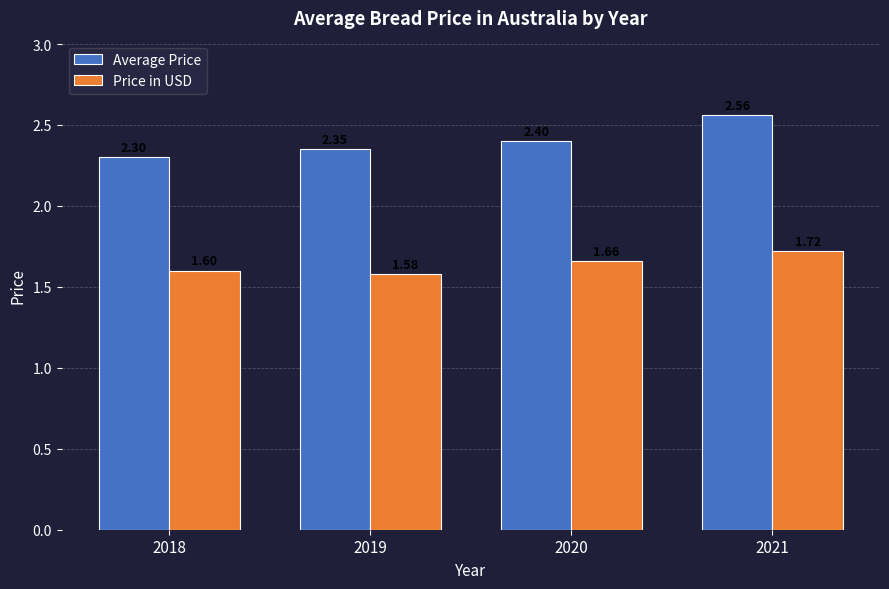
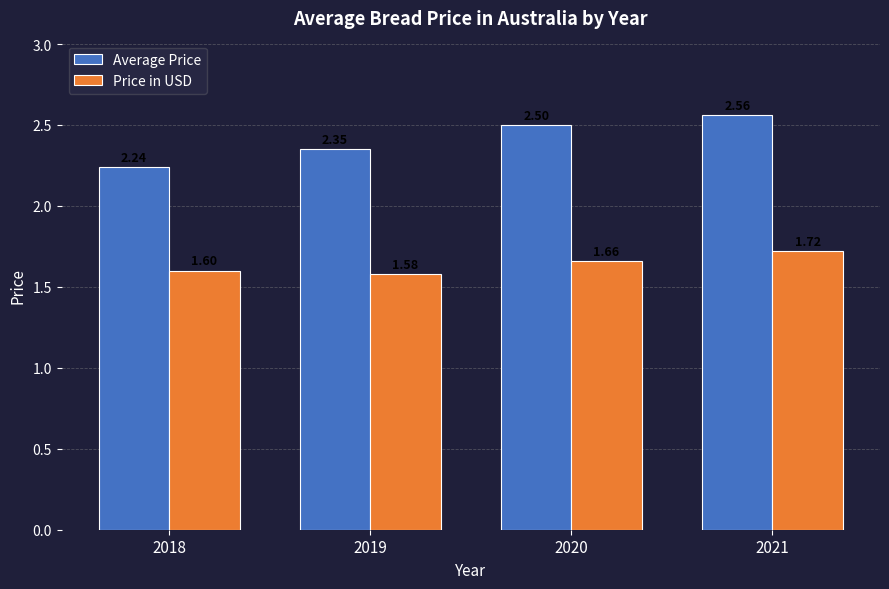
Average Price, 2018: 2.30 -> 2.24
Average Price, 2020: 2.40 -> 2.50
